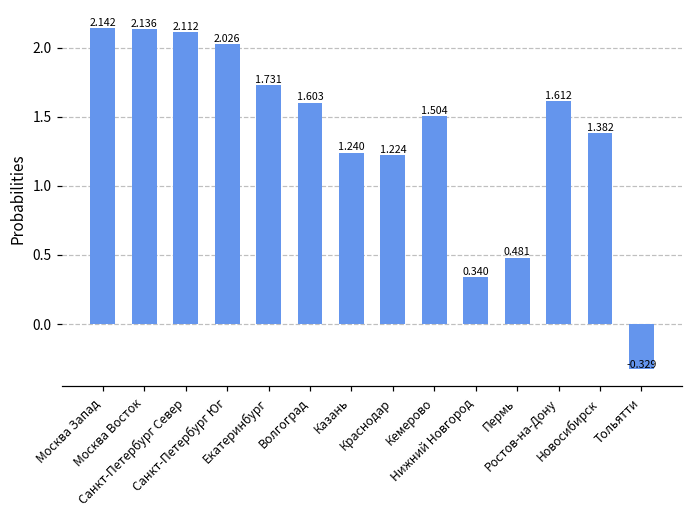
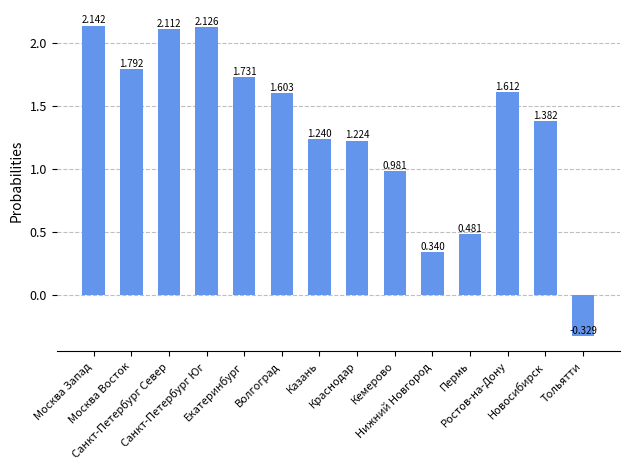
Москва Восток: 2.136 -> 1.792
Санкт-Петербург Юг: 2.026 -> 2.126
Кемерово: 1.504 -> 0.981
